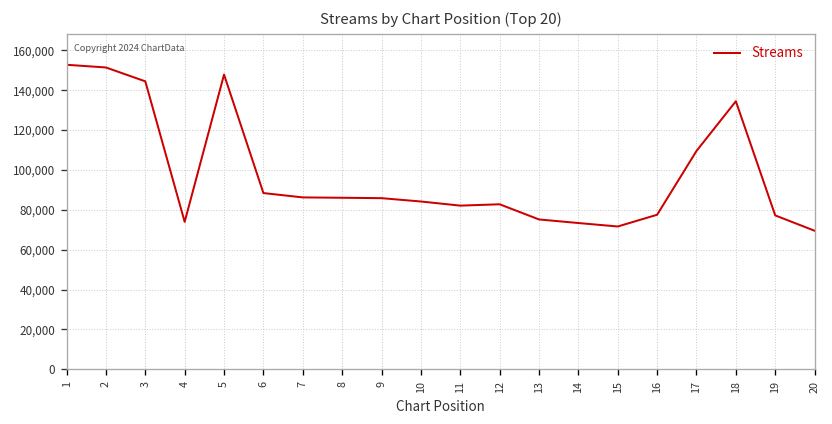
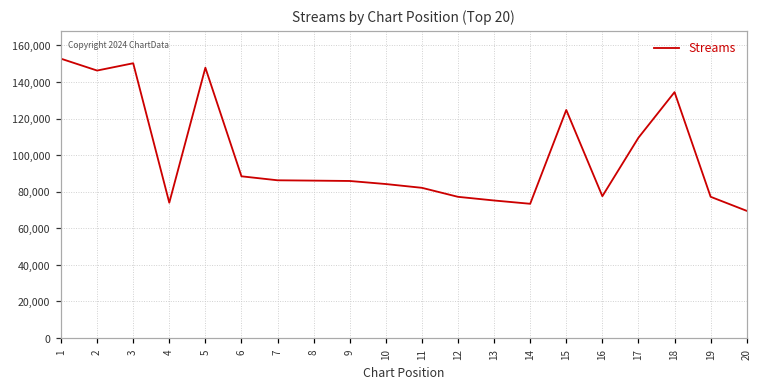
2: 151,000 -> 146,000
3: 144,000 -> 150,000
12: 83,000 -> 77,000
15: 72,000 -> 125,000
